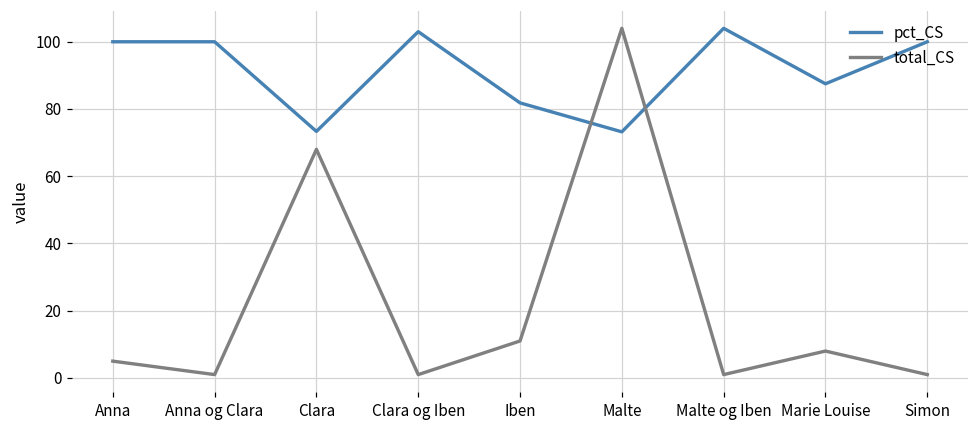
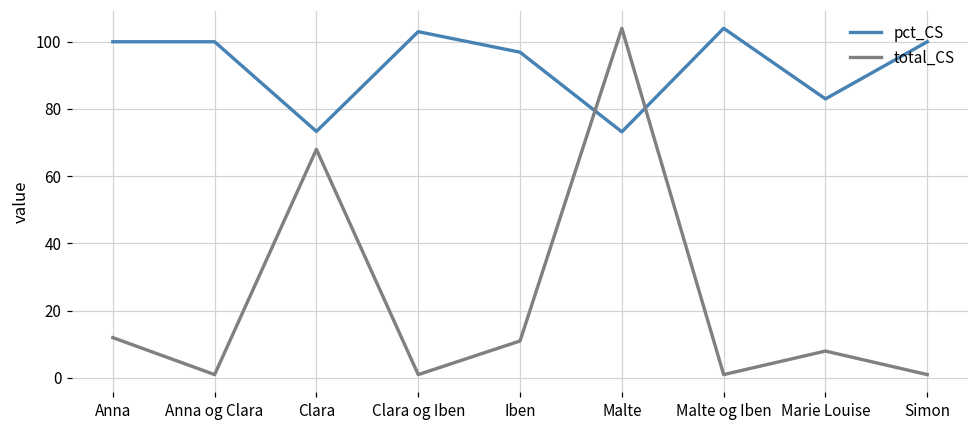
total_CS, Anna: 5 -> 12
pct_CS, Iben: 82 -> 97
pct_CS, Marie Louise: 88 -> 83
